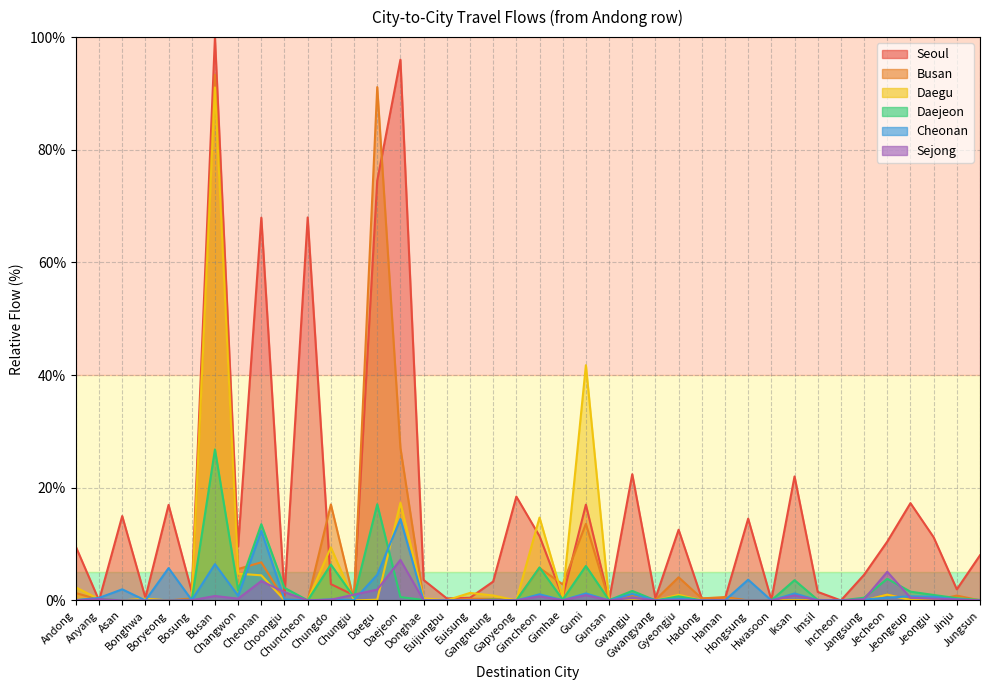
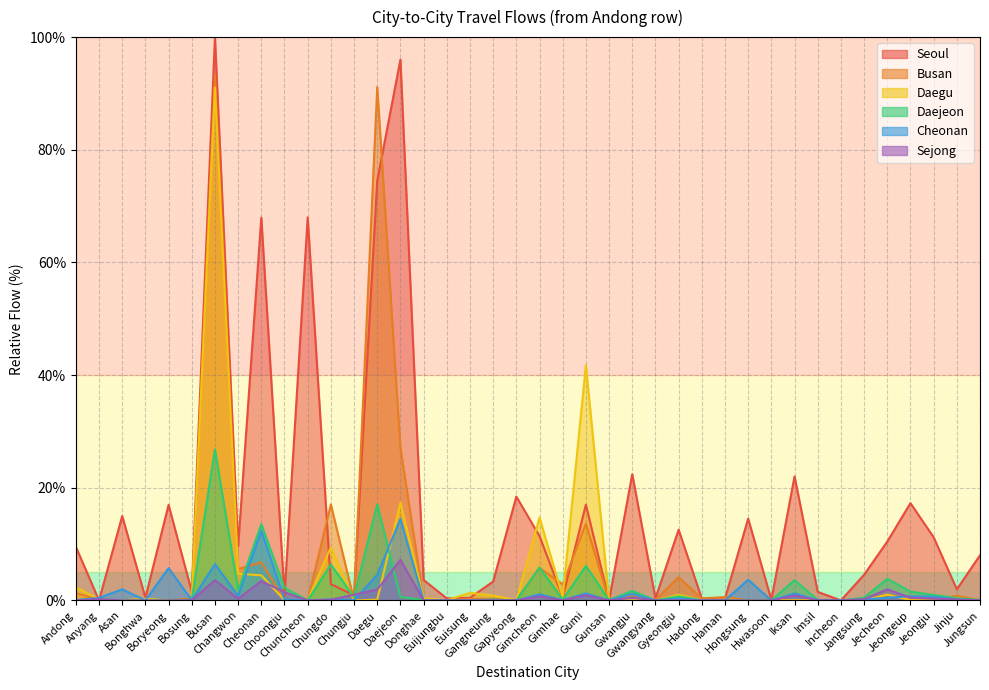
Sejong, Busan: 1% -> 4%
Sejong, Jecheon: 5% -> 2%
